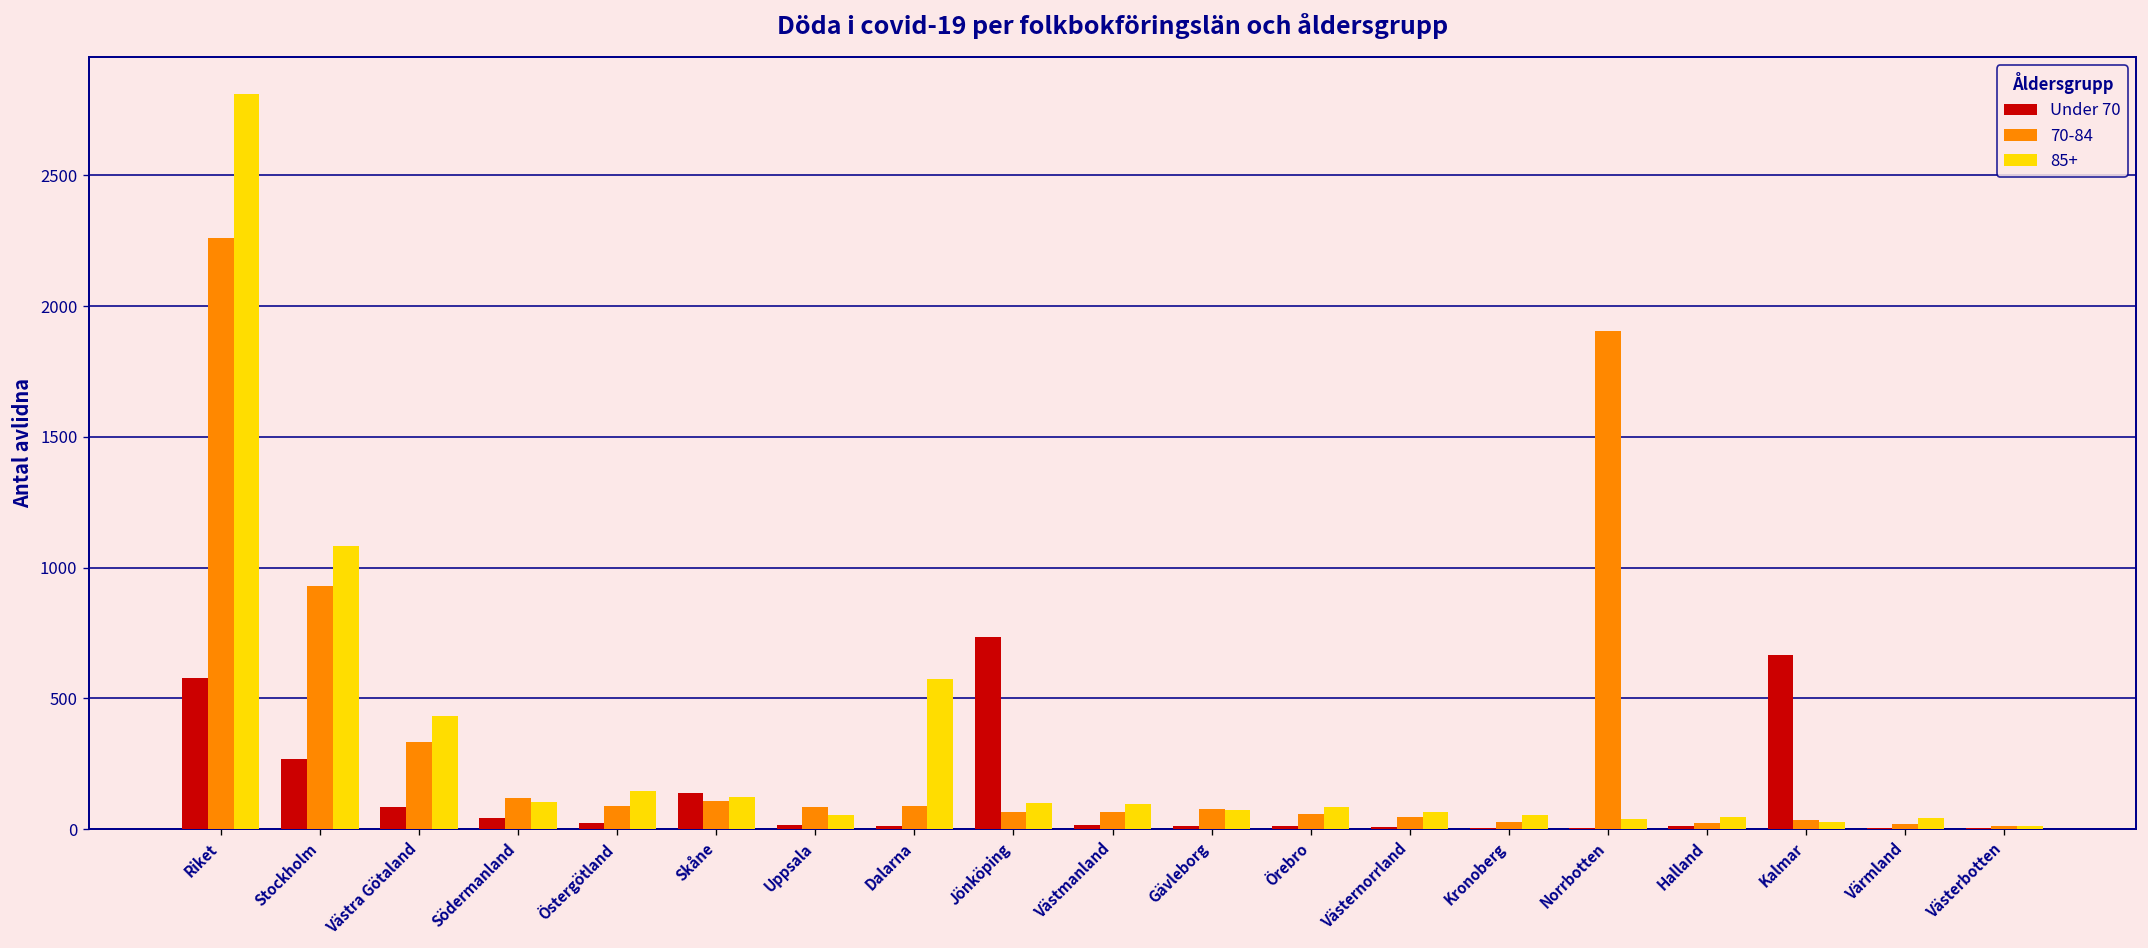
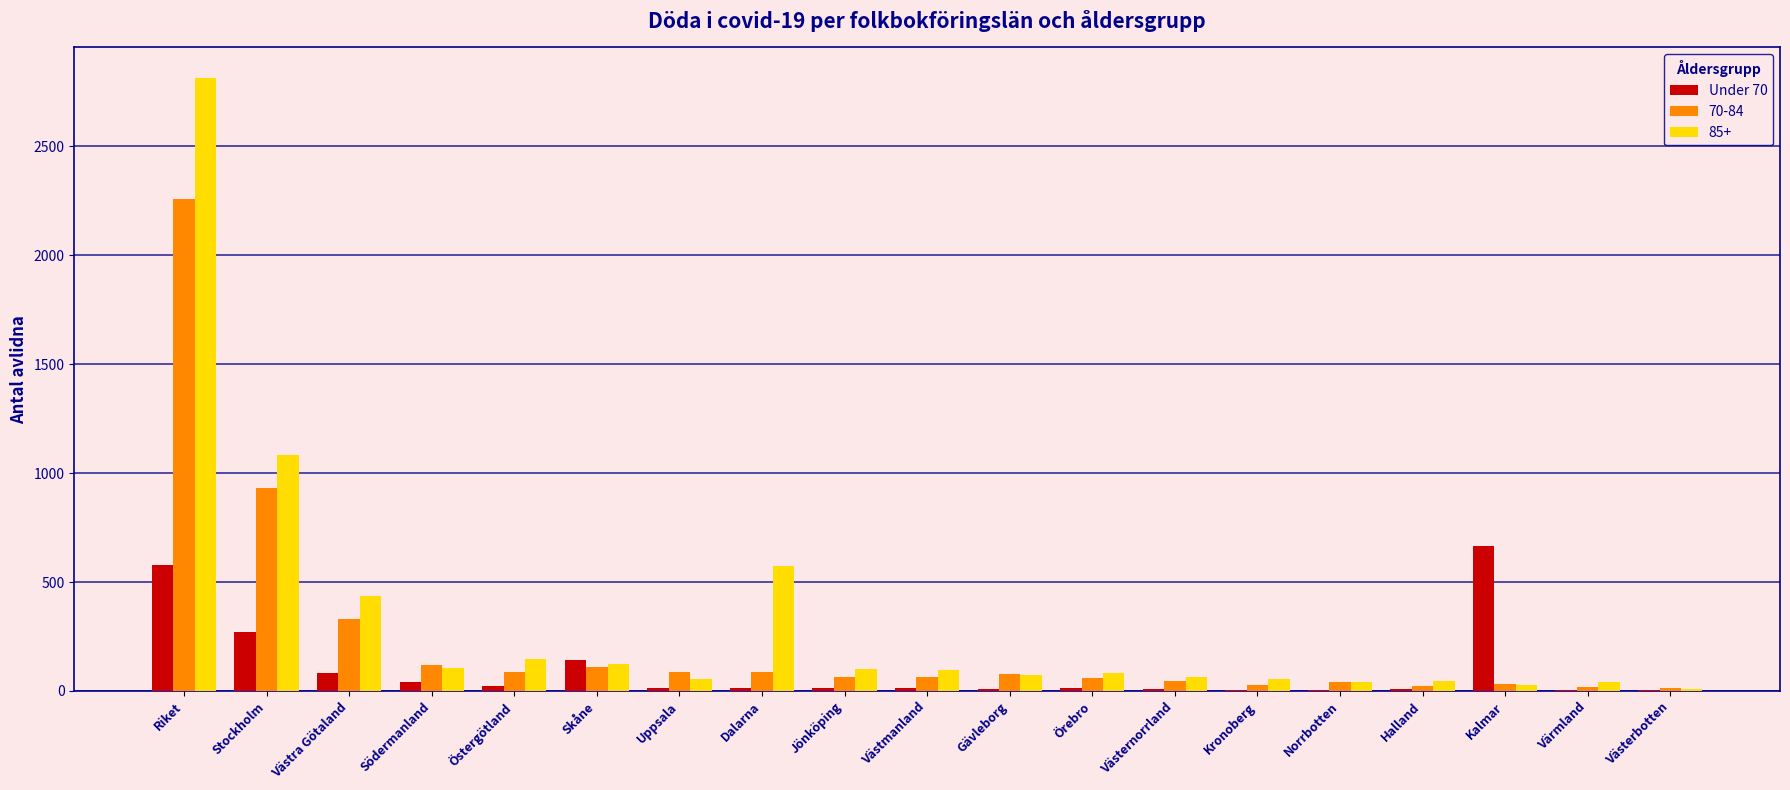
Under 70, Jönköping: 740 -> 20
70-84, Norrbotten: 1910 -> 40
